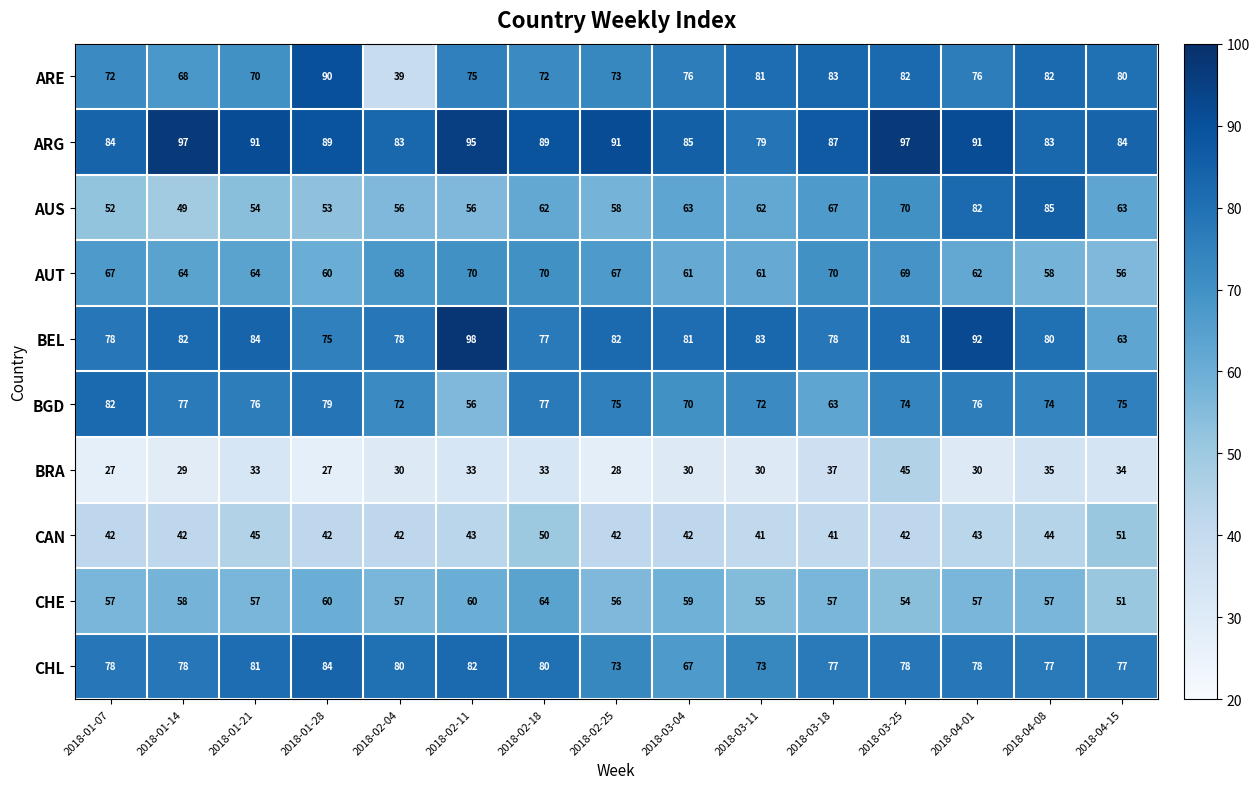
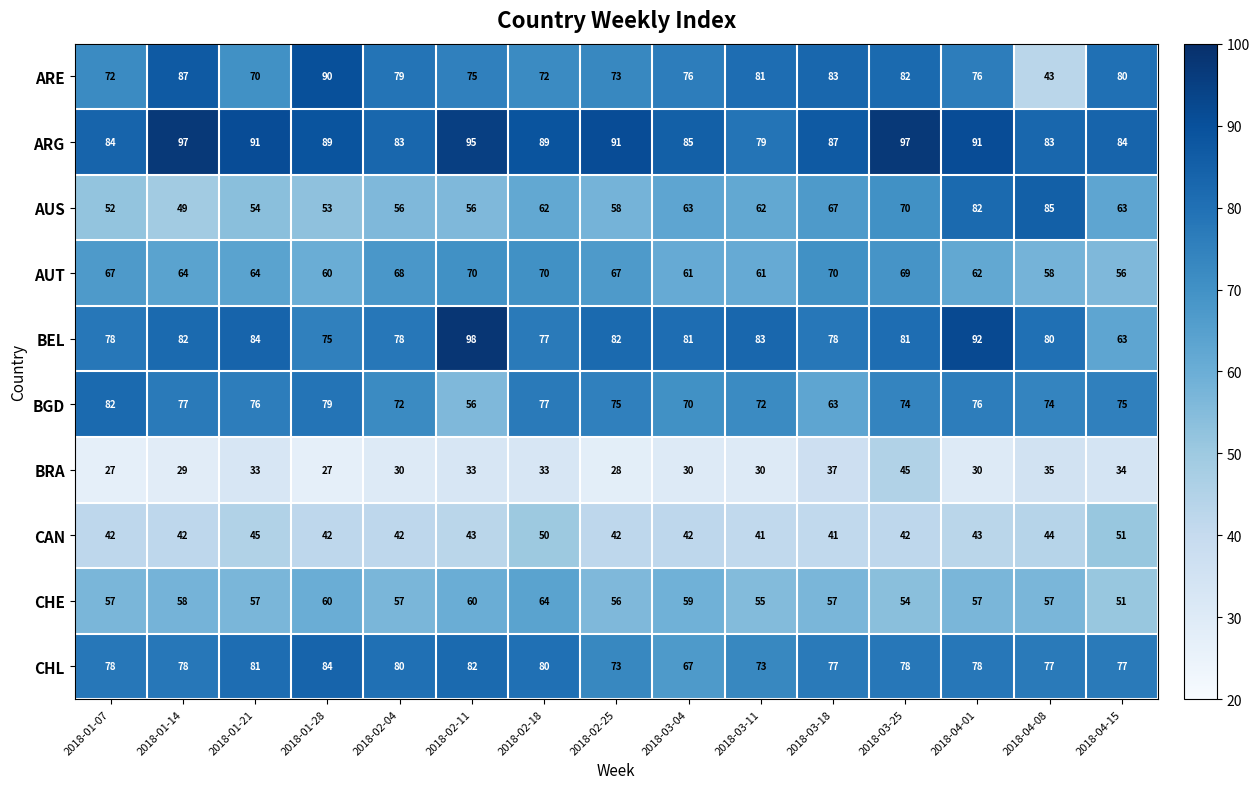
ARE, 2018-01-14: 68 -> 87
ARE, 2018-02-04: 39 -> 79
ARE, 2018-04-08: 82 -> 43
